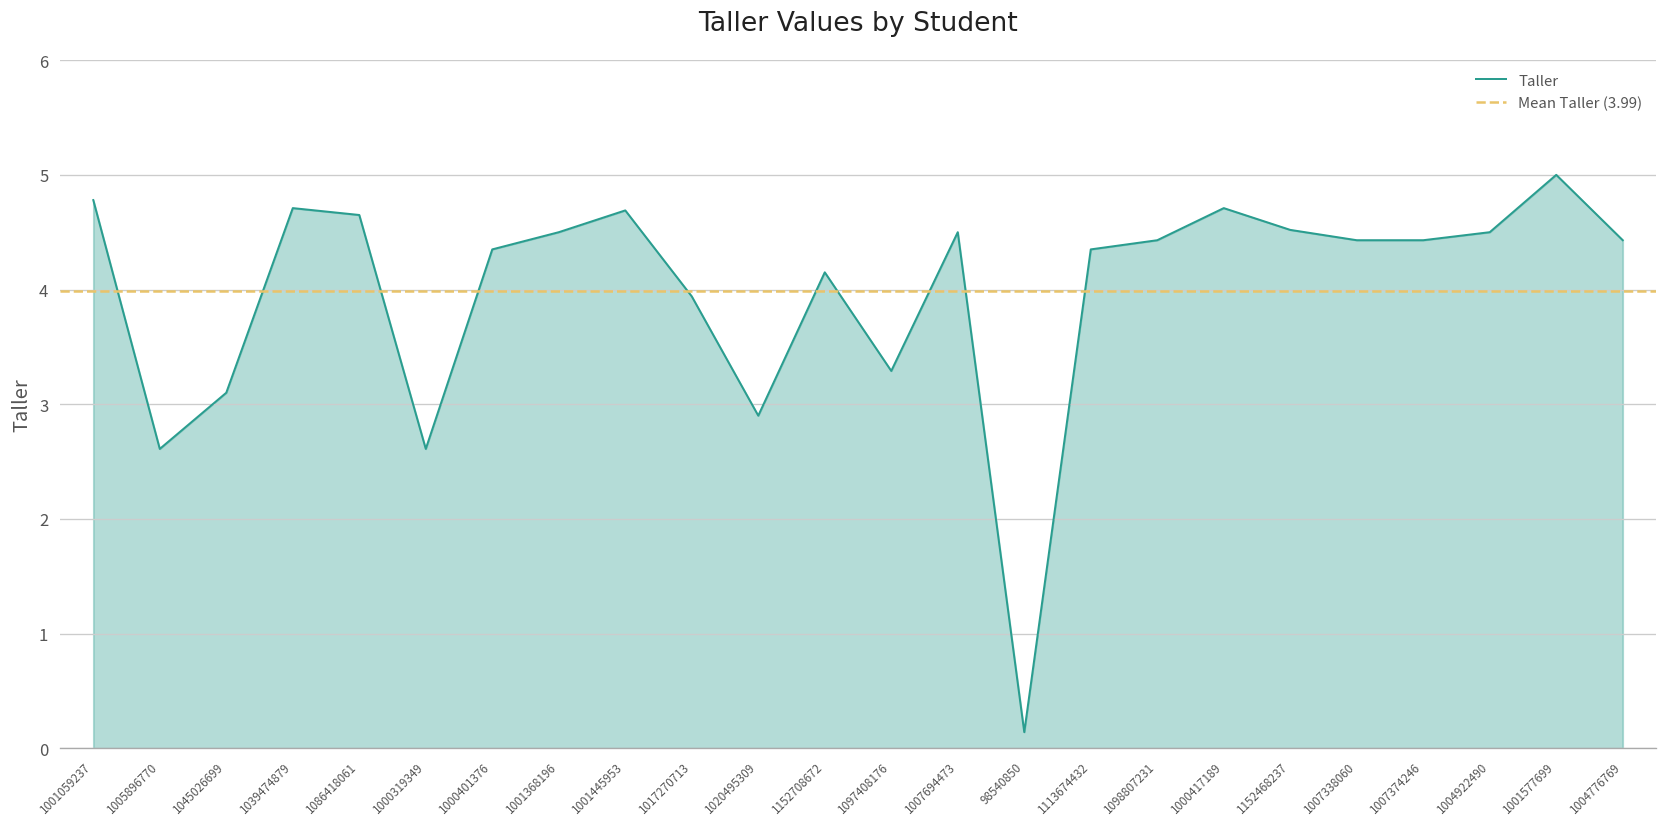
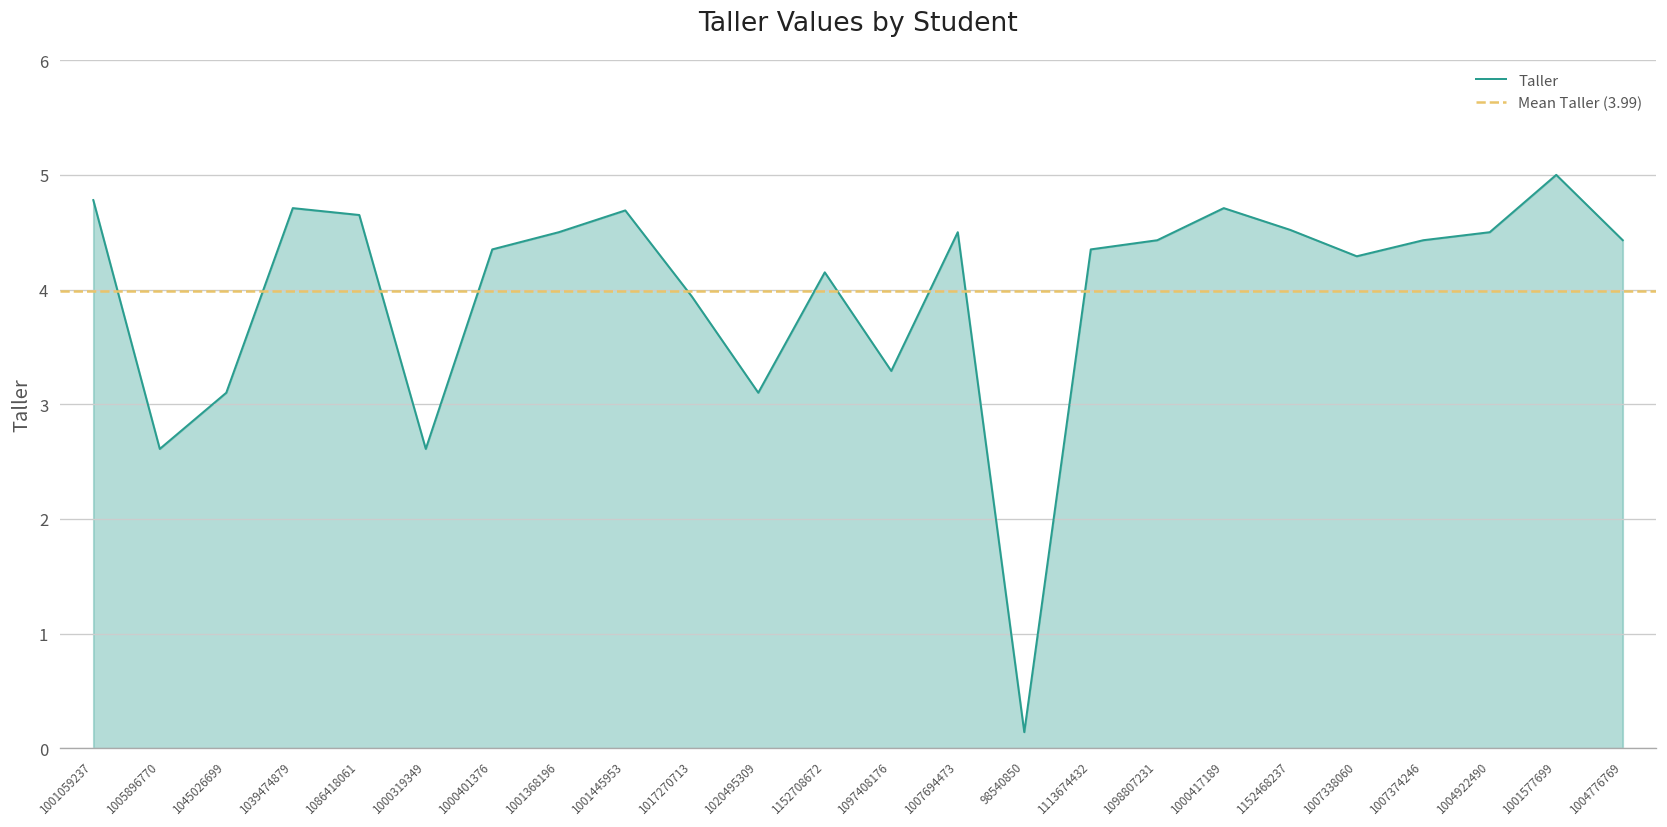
1020495309: 2.9 -> 3.1
1007338060: 4.4 -> 4.3
